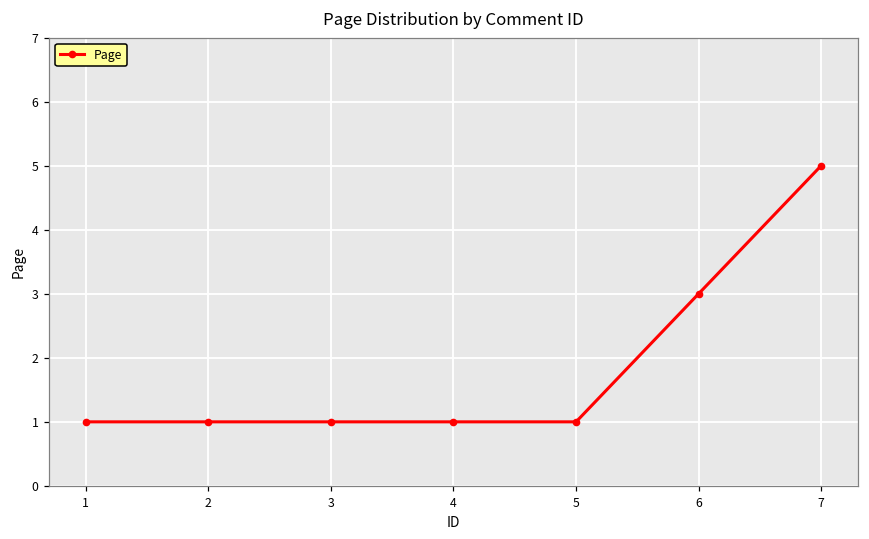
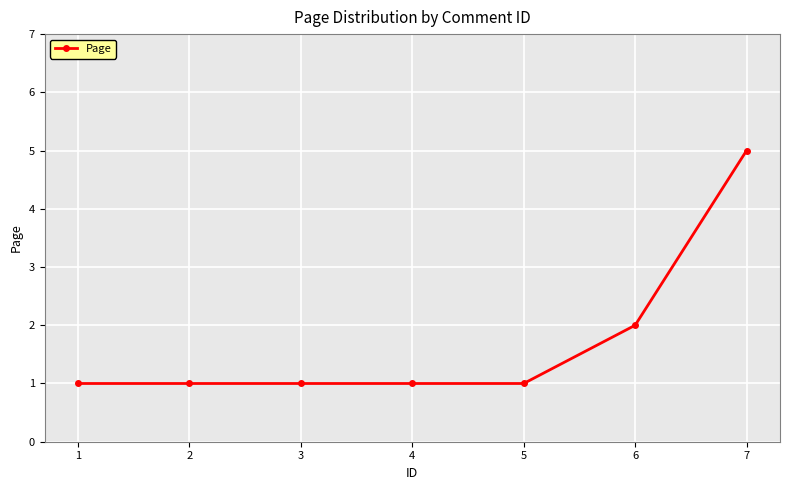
6: 3 -> 2
